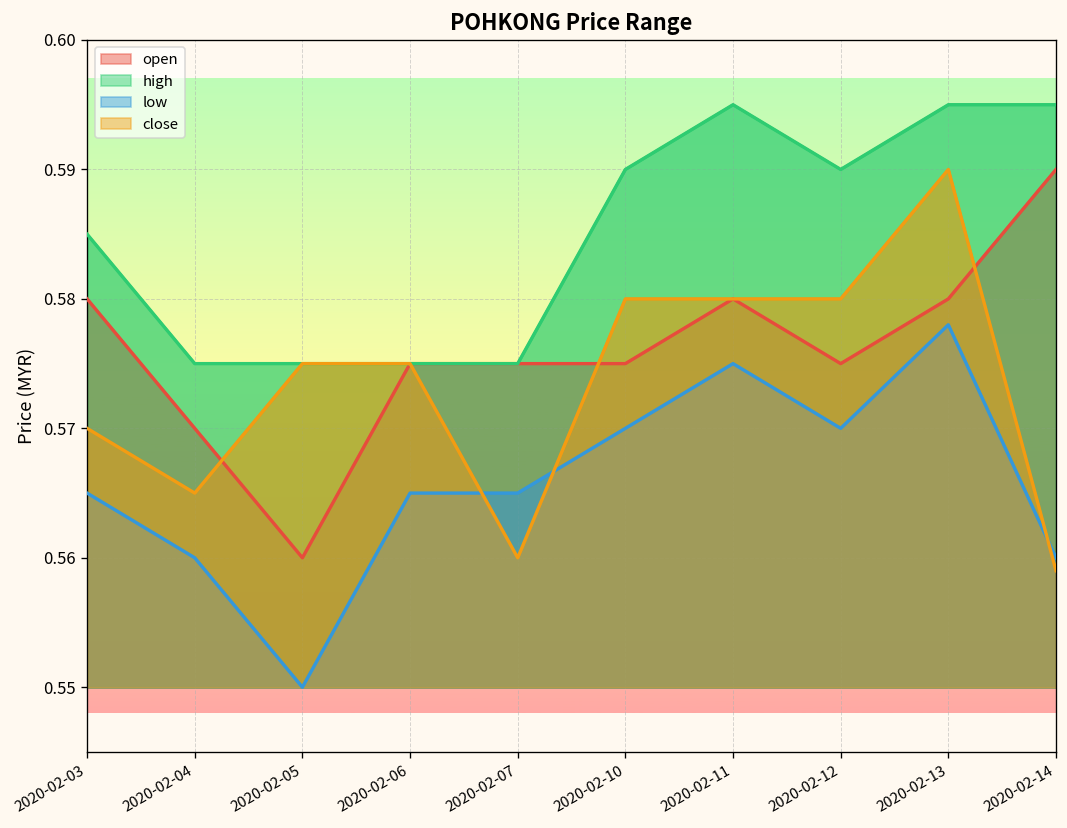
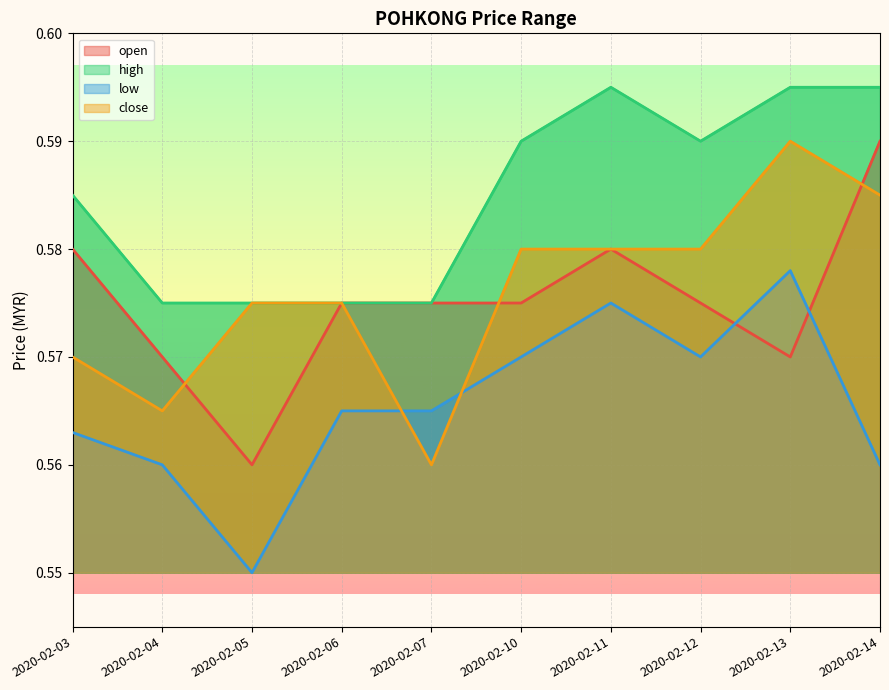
low, 2020-02-03: 0.565 -> 0.563
open, 2020-02-13: 0.58 -> 0.57
close, 2020-02-14: 0.559 -> 0.585
